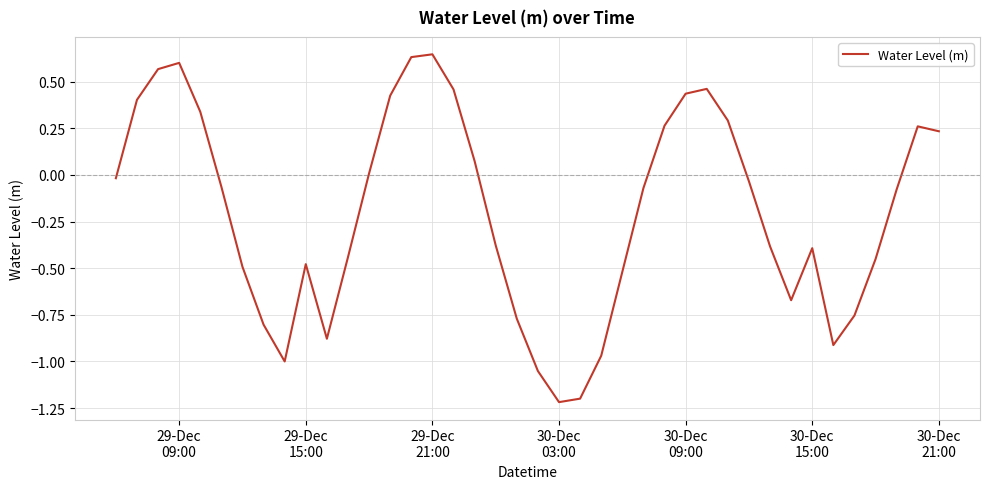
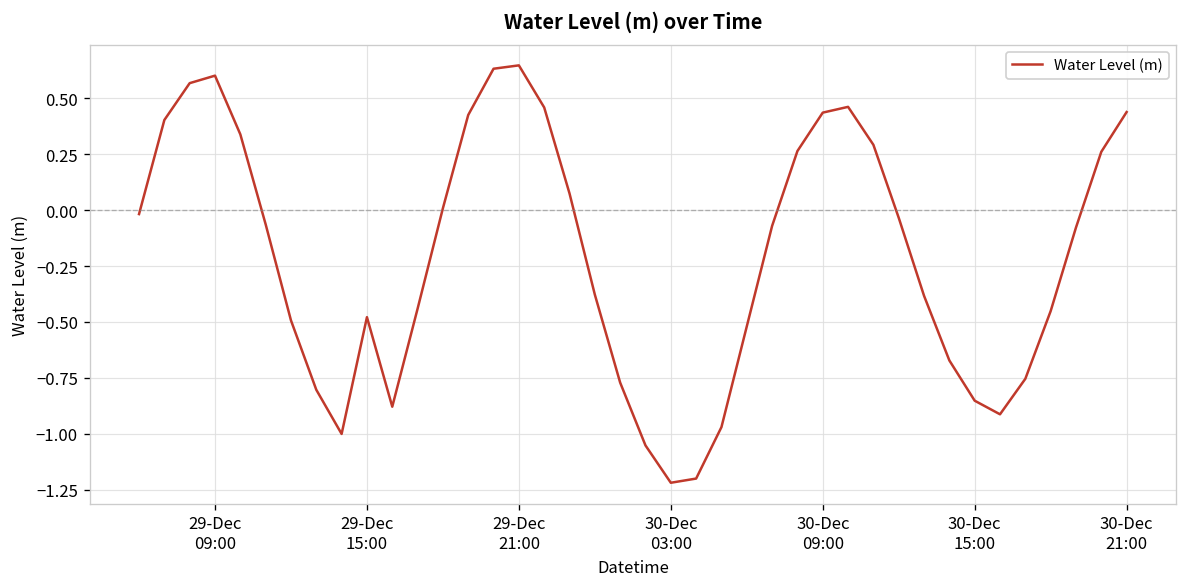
30-Dec 15:00: -0.39 -> -0.85
30-Dec 21:00: 0.23 -> 0.44
